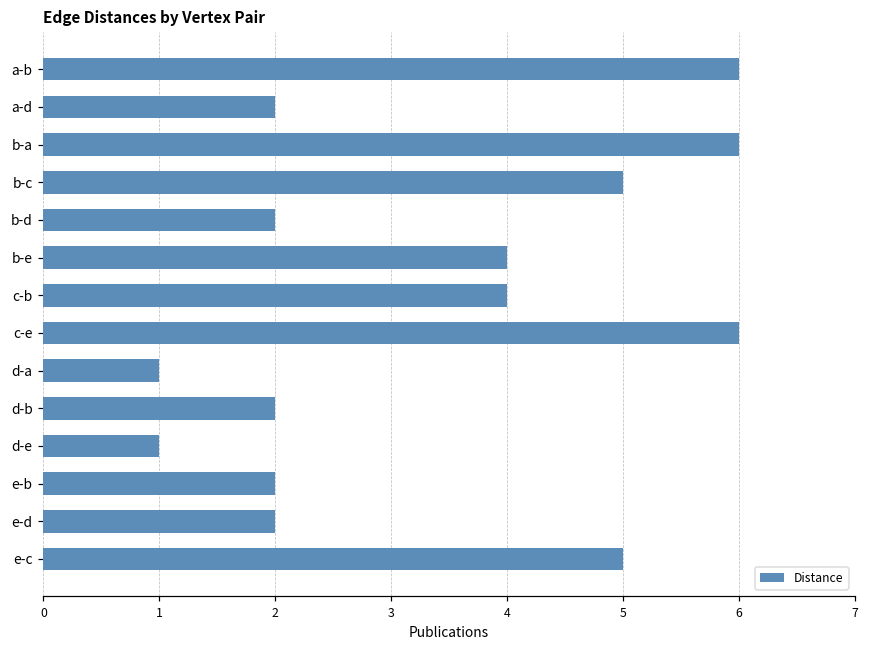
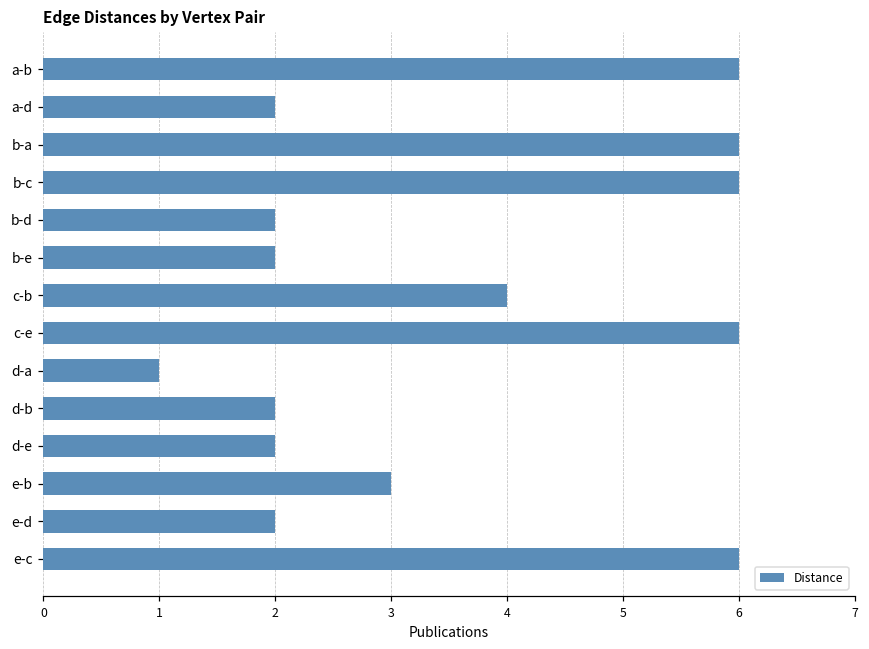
b-c: 5 -> 6
b-e: 4 -> 2
d-e: 1 -> 2
e-b: 2 -> 3
e-c: 5 -> 6
